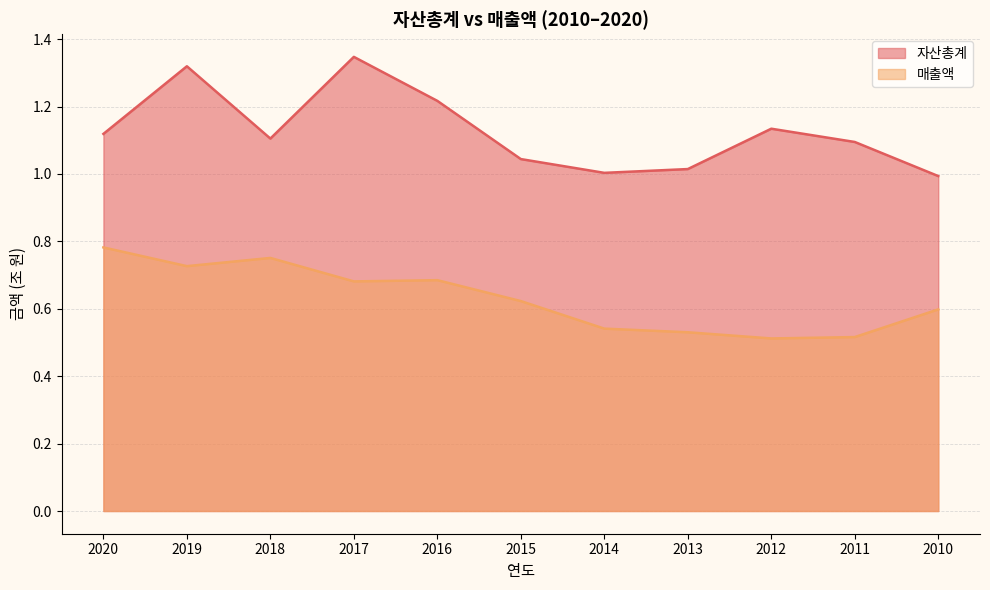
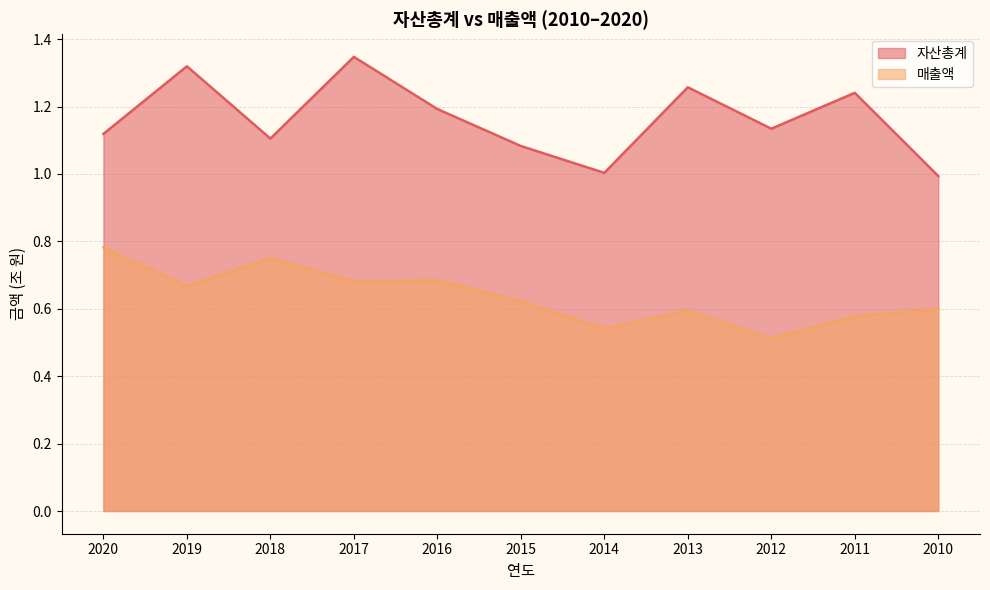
매출액, 2019: 0.73 -> 0.67
자산총계, 2016: 1.22 -> 1.19
자산총계, 2015: 1.04 -> 1.08
자산총계, 2013: 1.01 -> 1.26
매출액, 2013: 0.53 -> 0.59
자산총계, 2011: 1.09 -> 1.24
매출액, 2011: 0.52 -> 0.58
